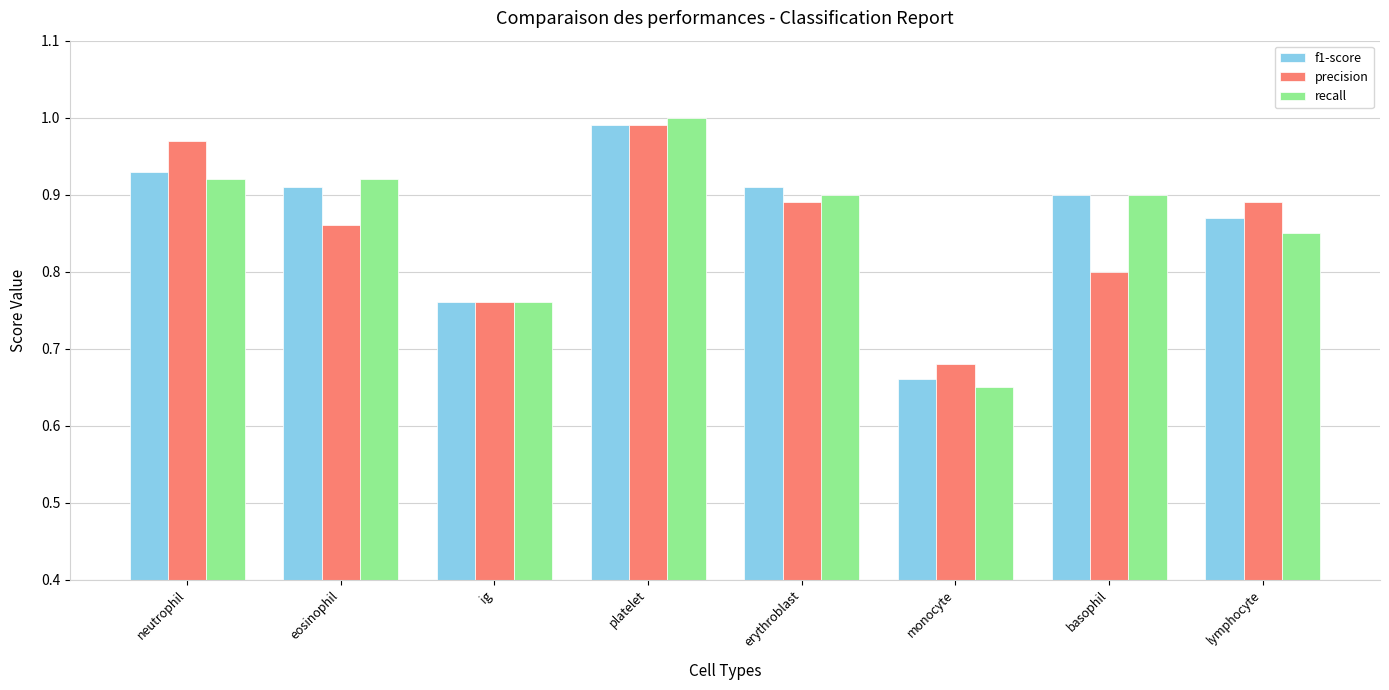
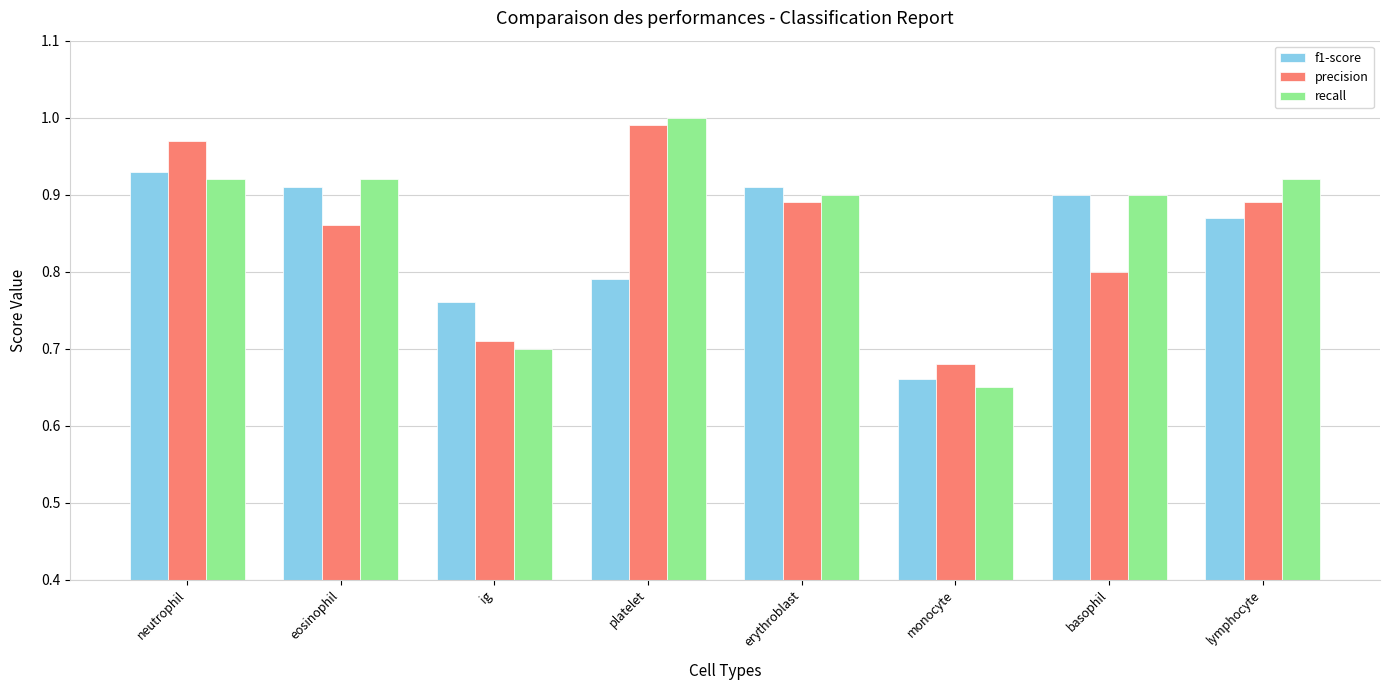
precision, ig: 0.76 -> 0.71
recall, ig: 0.76 -> 0.70
f1-score, platelet: 0.99 -> 0.79
recall, lymphocyte: 0.85 -> 0.92
